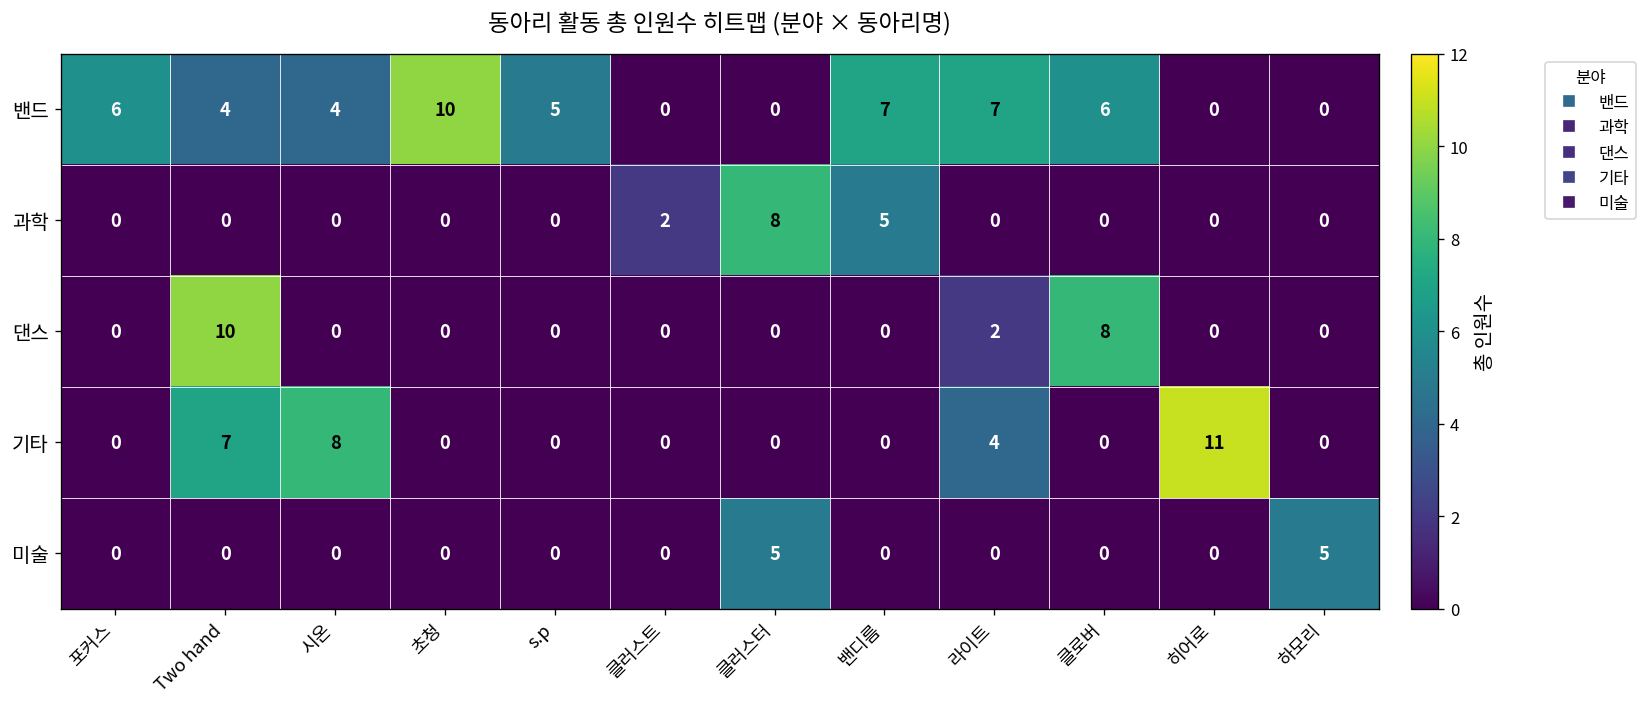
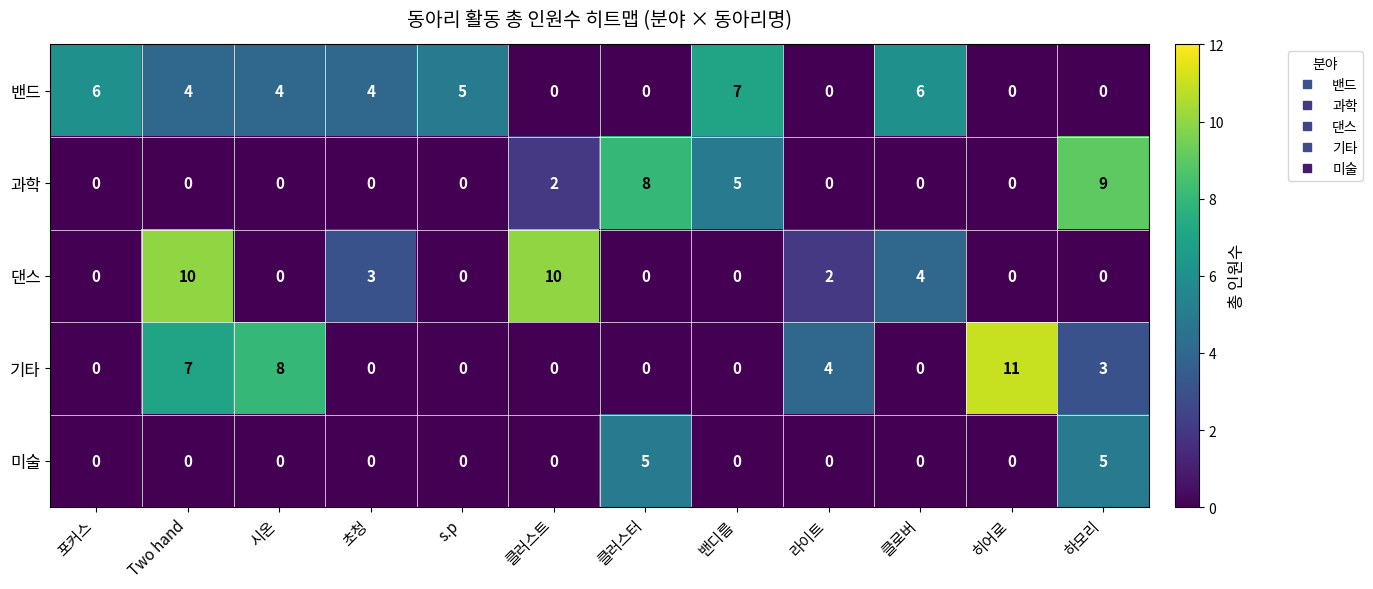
밴드, 초청: 10 -> 4
밴드, 라이트: 7 -> 0
과학, 하모리: 0 -> 9
댄스, 초청: 0 -> 3
댄스, 클러스트: 0 -> 10
댄스, 클로버: 8 -> 4
기타, 하모리: 0 -> 3
